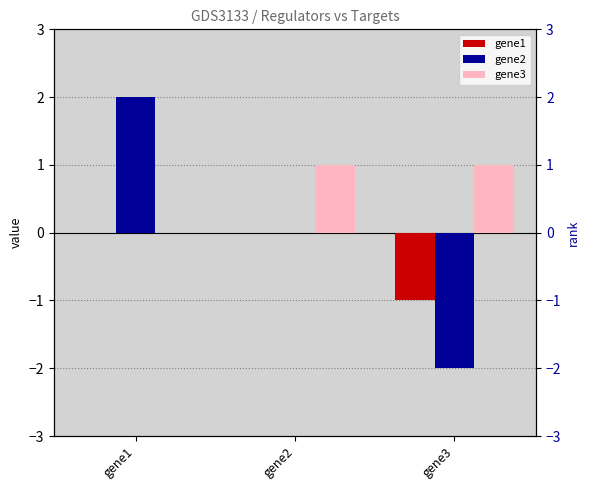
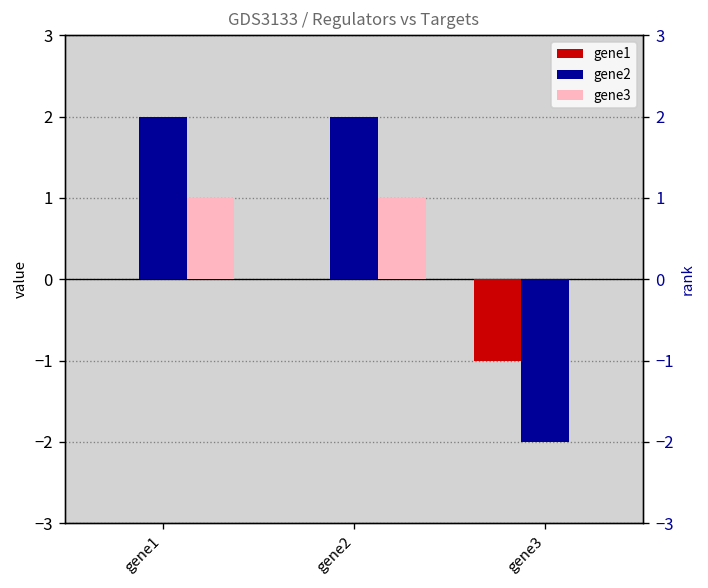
gene3, gene1: 0 -> 1
gene2, gene2: 0 -> 2
gene3, gene3: 1 -> 0
